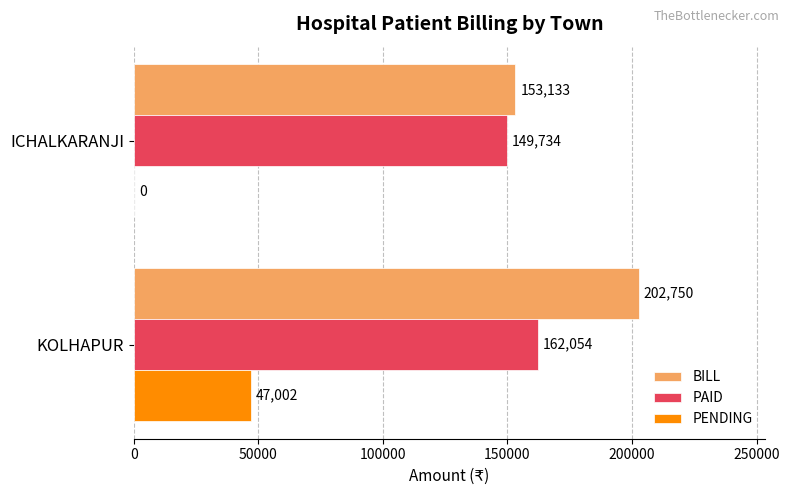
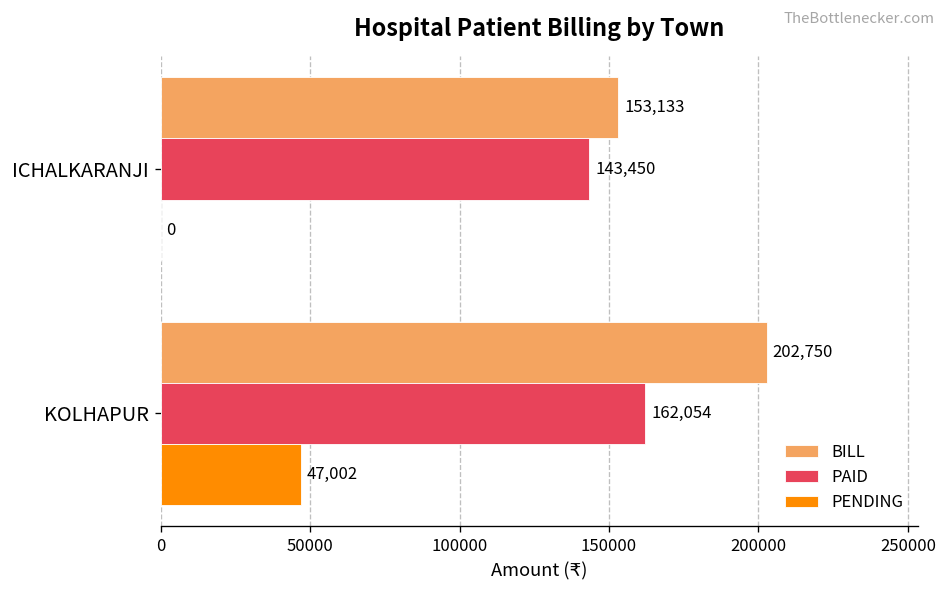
PAID, ICHALKARANJI: 149,734 -> 143,450
